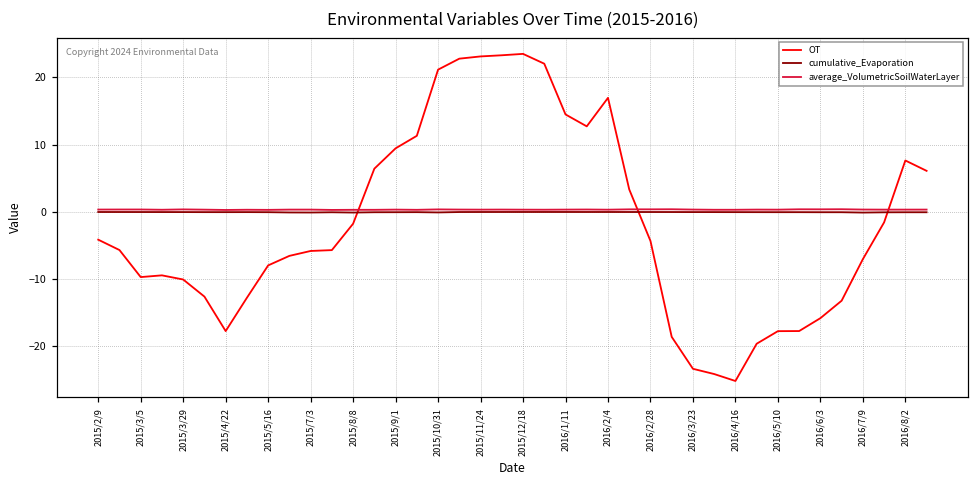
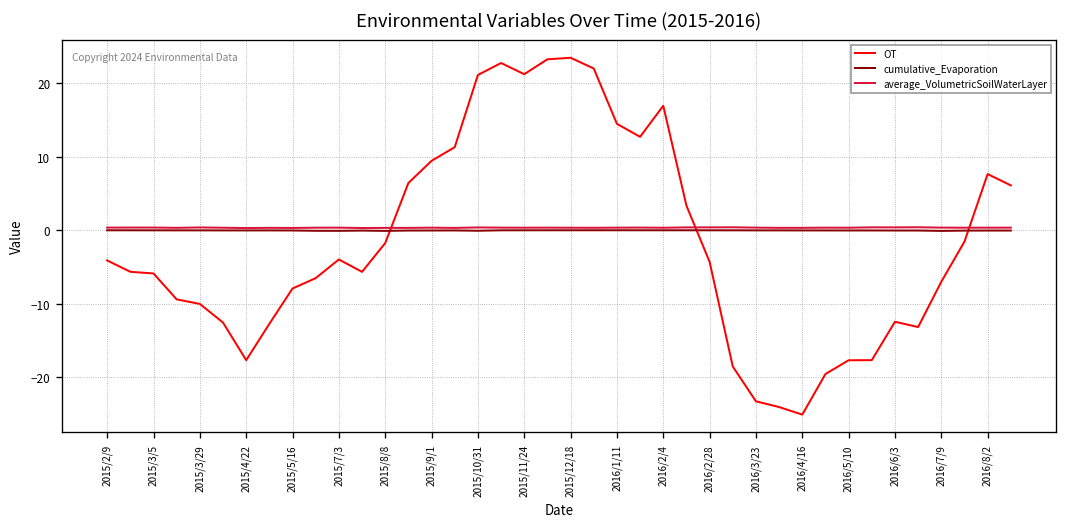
OT, 2015/3/5: -10 -> -6
OT, 2015/7/3: -6 -> -4
OT, 2015/11/24: 23 -> 21
OT, 2016/6/3: -16 -> -12
